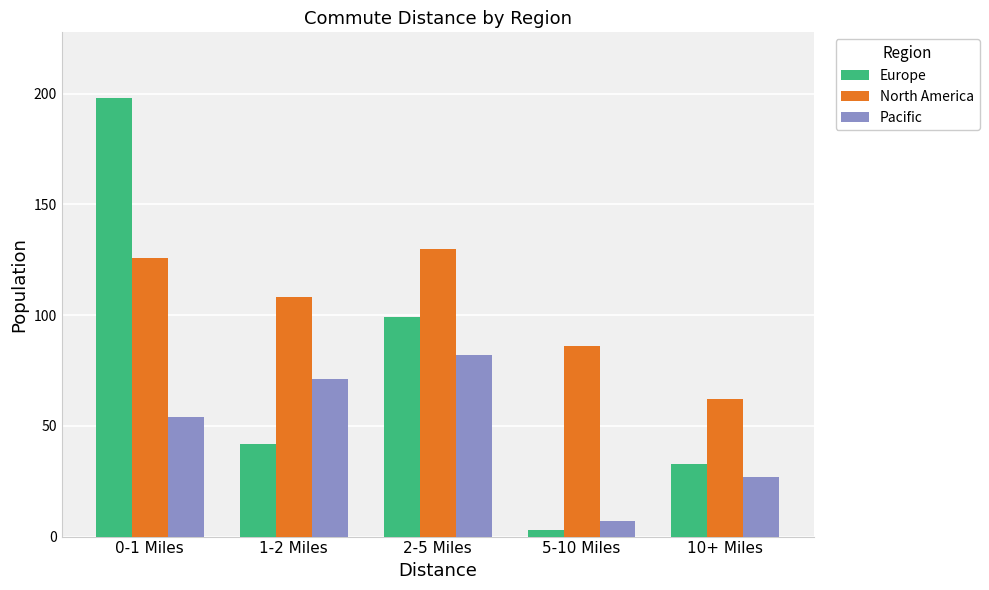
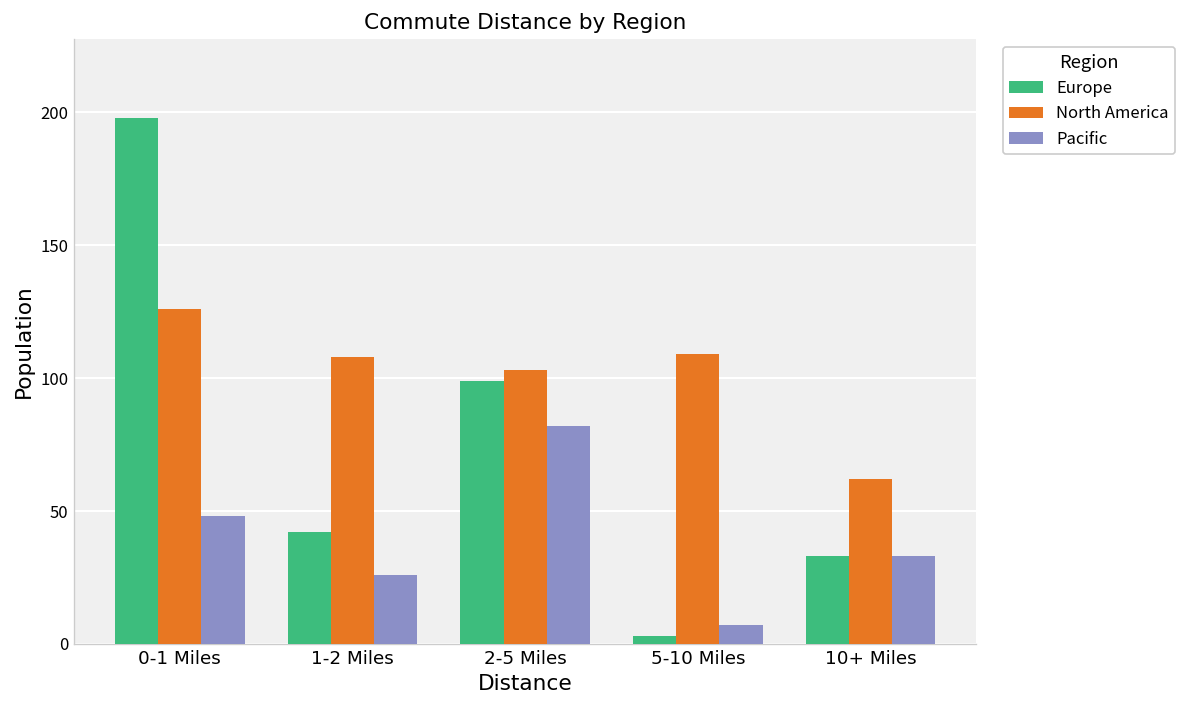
Pacific, 0-1 Miles: 54 -> 48
Pacific, 1-2 Miles: 71 -> 26
North America, 2-5 Miles: 130 -> 103
North America, 5-10 Miles: 86 -> 109
Pacific, 10+ Miles: 27 -> 33
